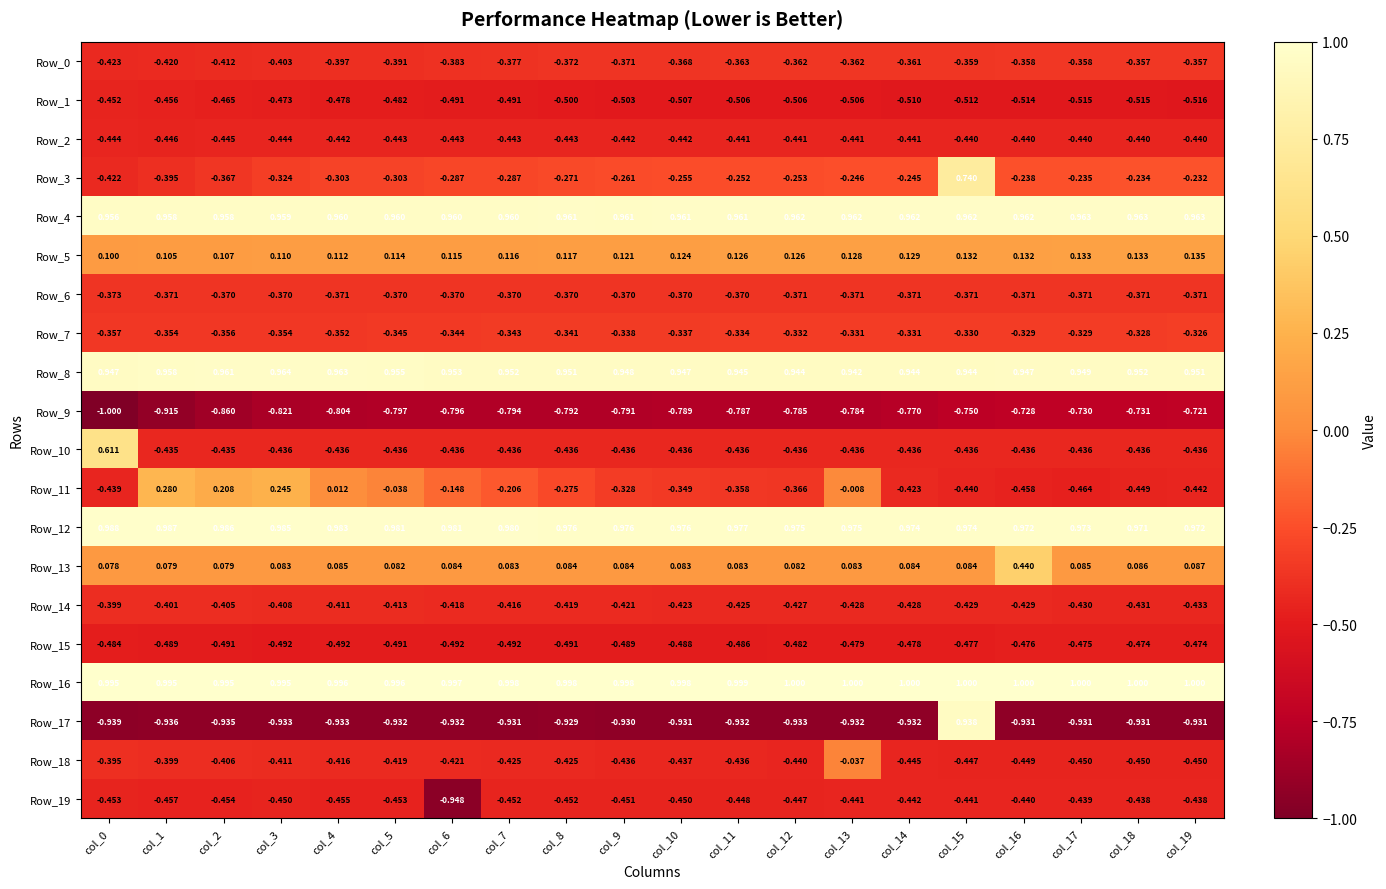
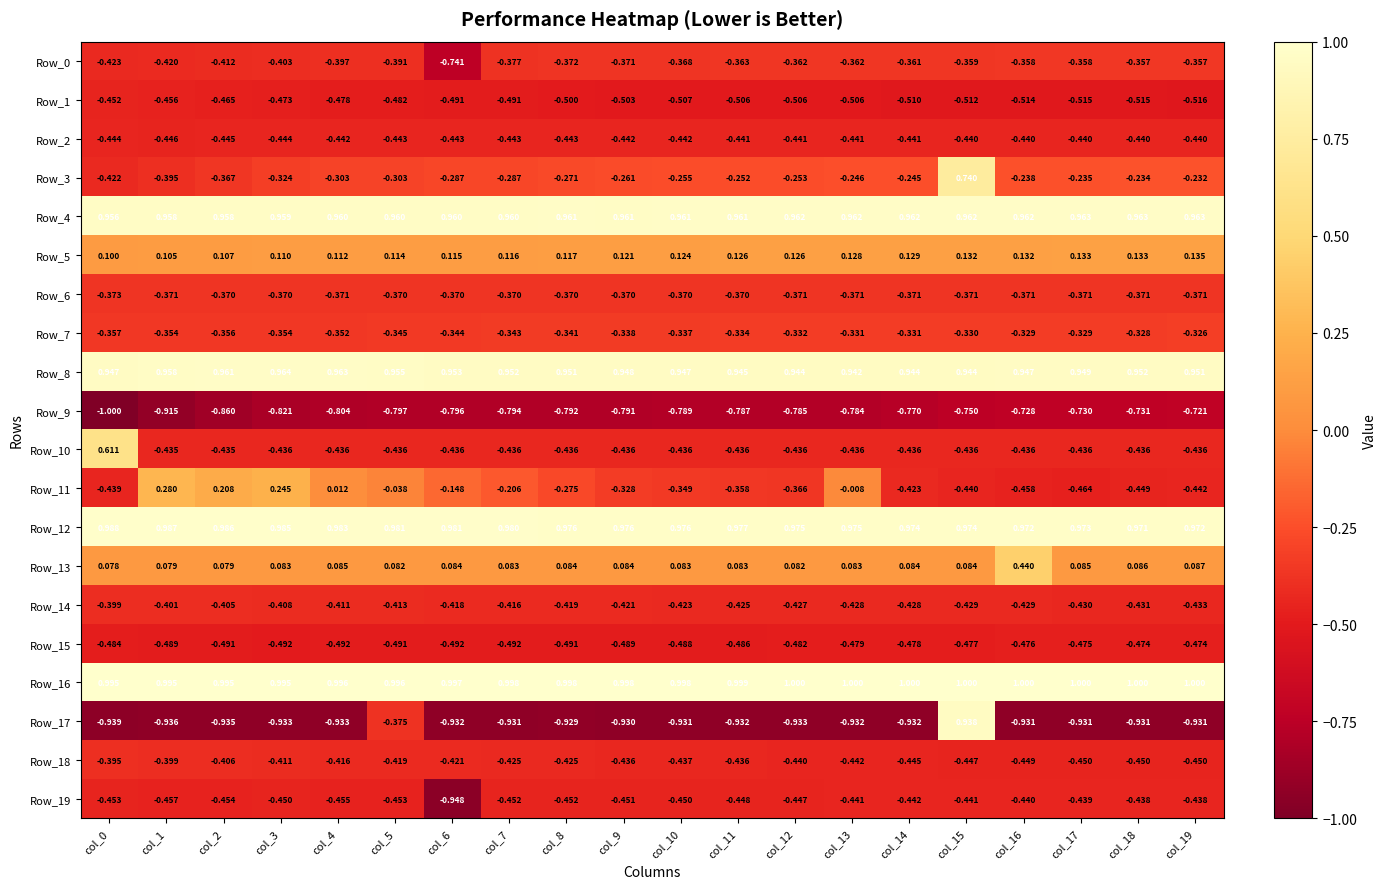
Row_0, col_6: -0.383 -> -0.741
Row_17, col_5: -0.932 -> -0.375
Row_18, col_13: -0.037 -> -0.442
